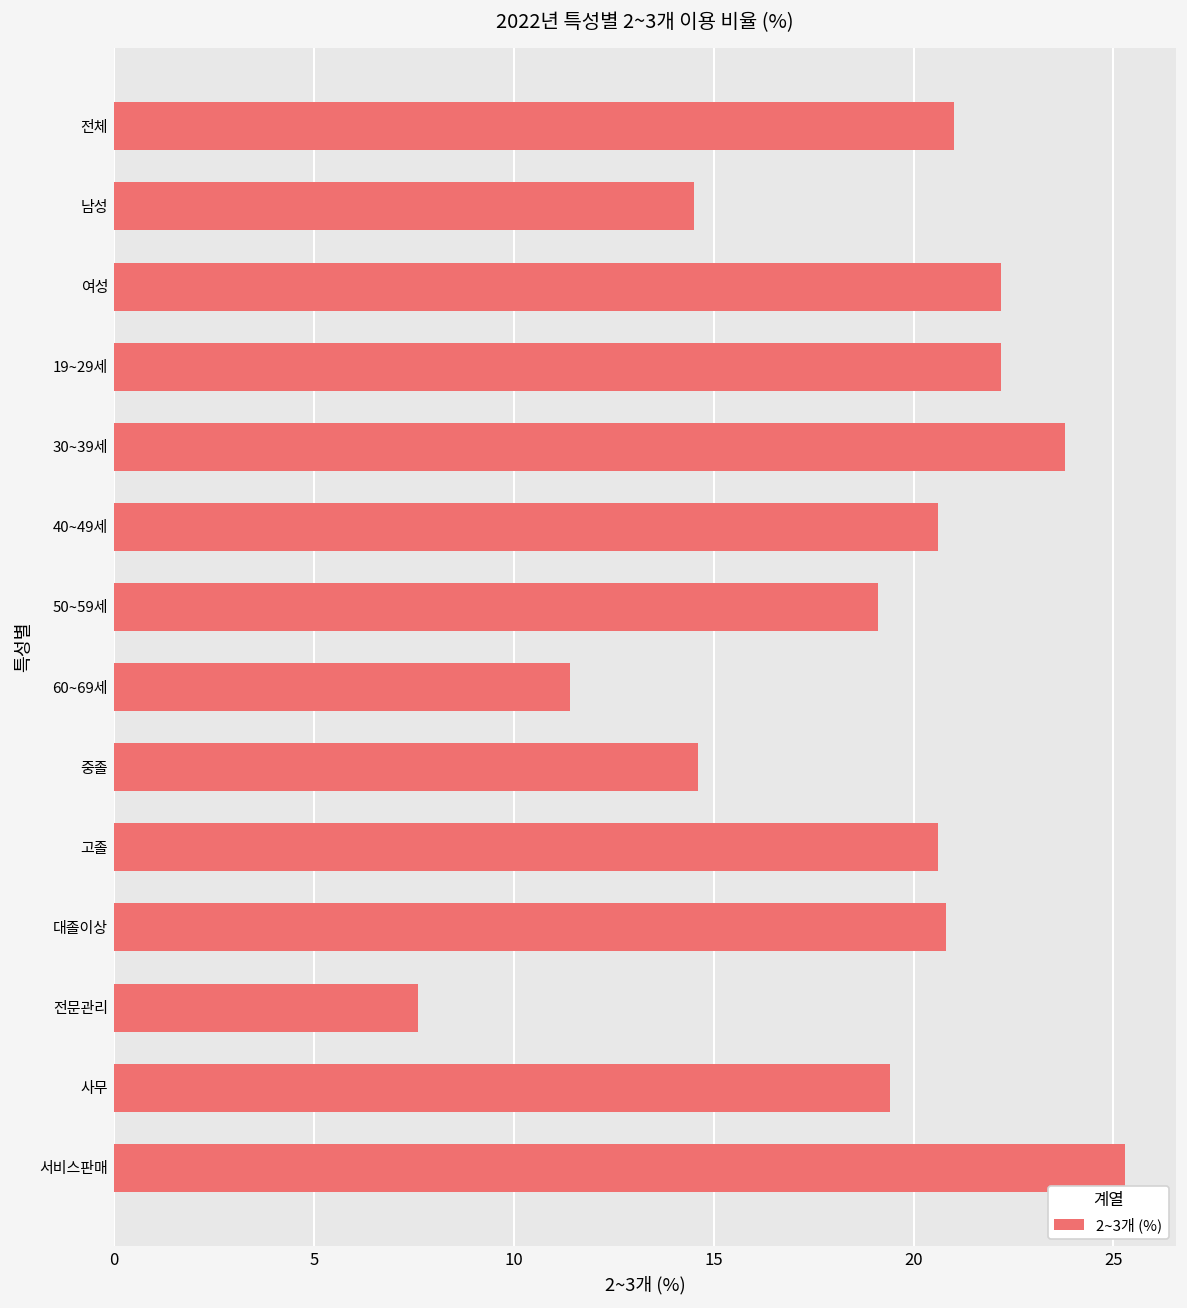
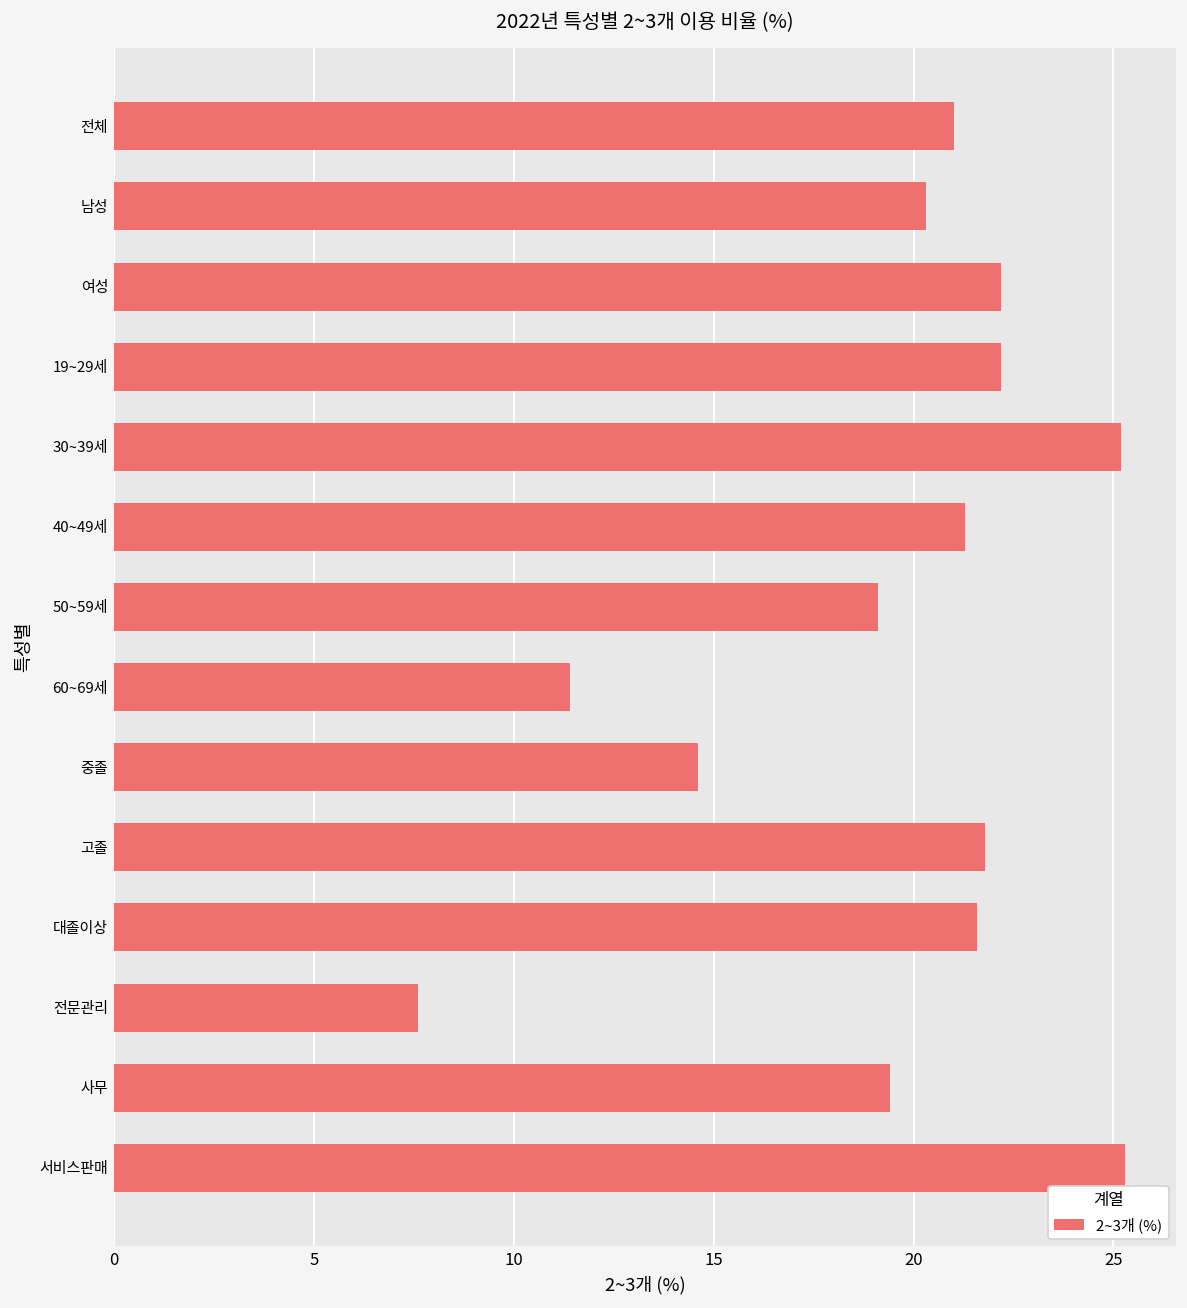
남성: 14.5 -> 20.3
30~39세: 23.8 -> 25.2
40~49세: 20.6 -> 21.3
고졸: 20.6 -> 21.8
대졸이상: 20.8 -> 21.6
